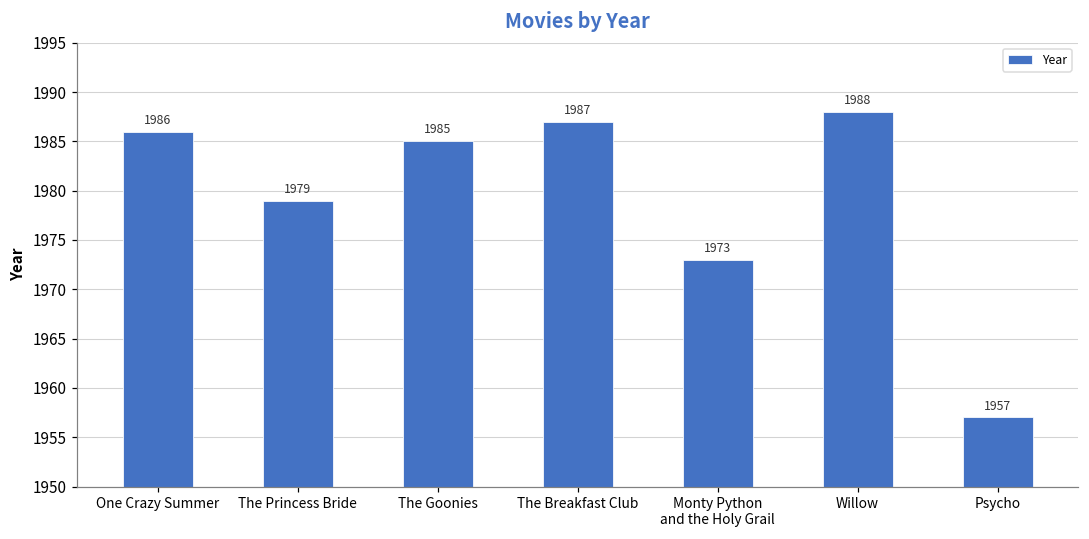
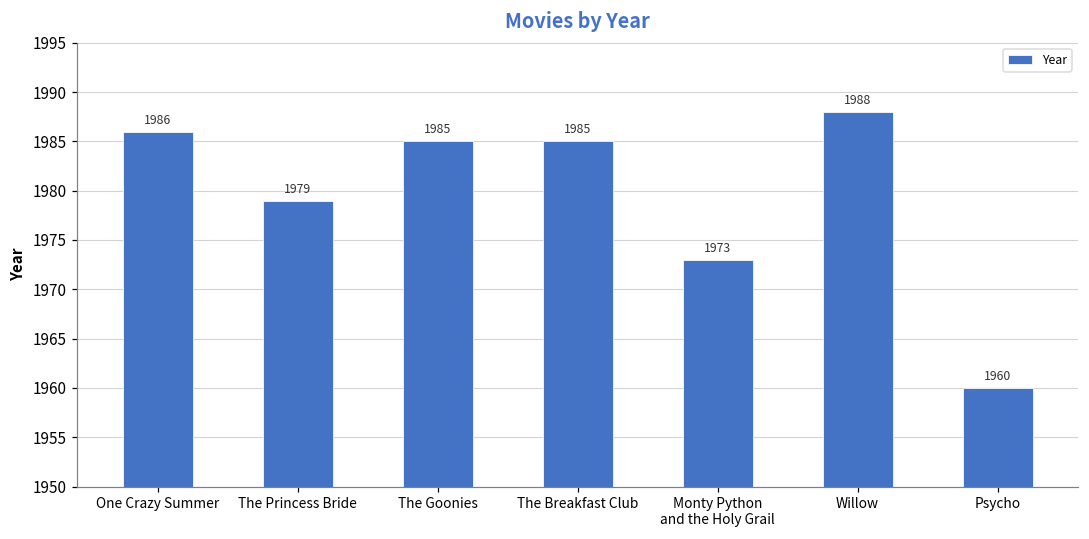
The Breakfast Club: 1987 -> 1985
Psycho: 1957 -> 1960
